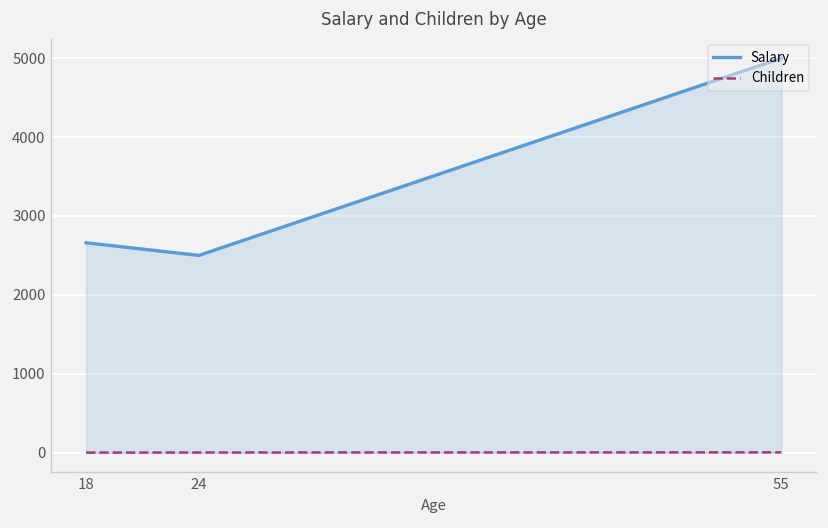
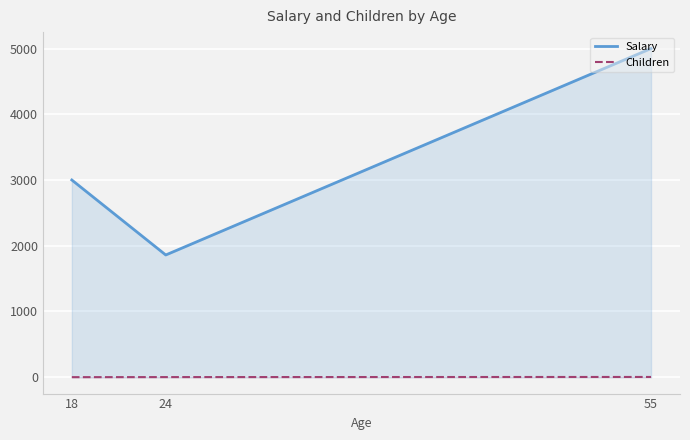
Salary, 18: 2700 -> 3000
Salary, 24: 2500 -> 1900
